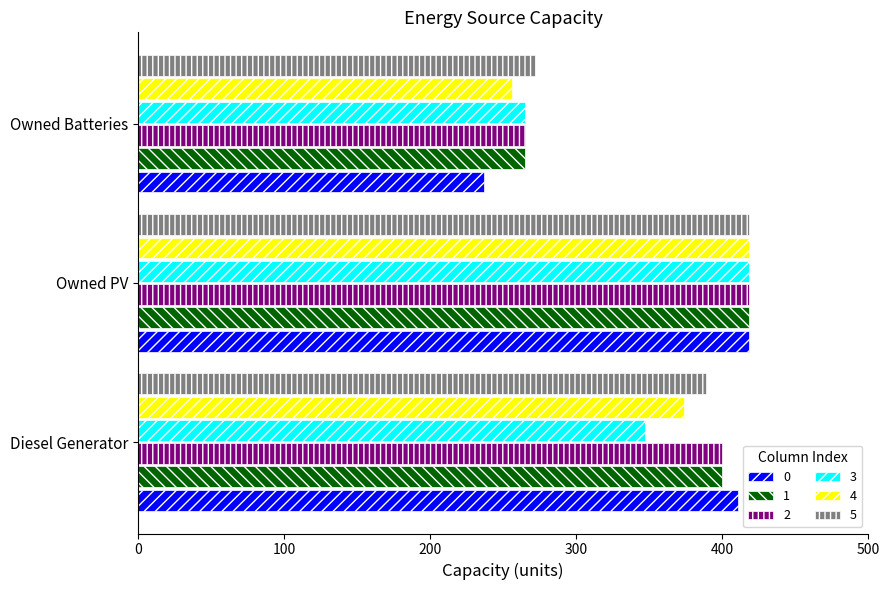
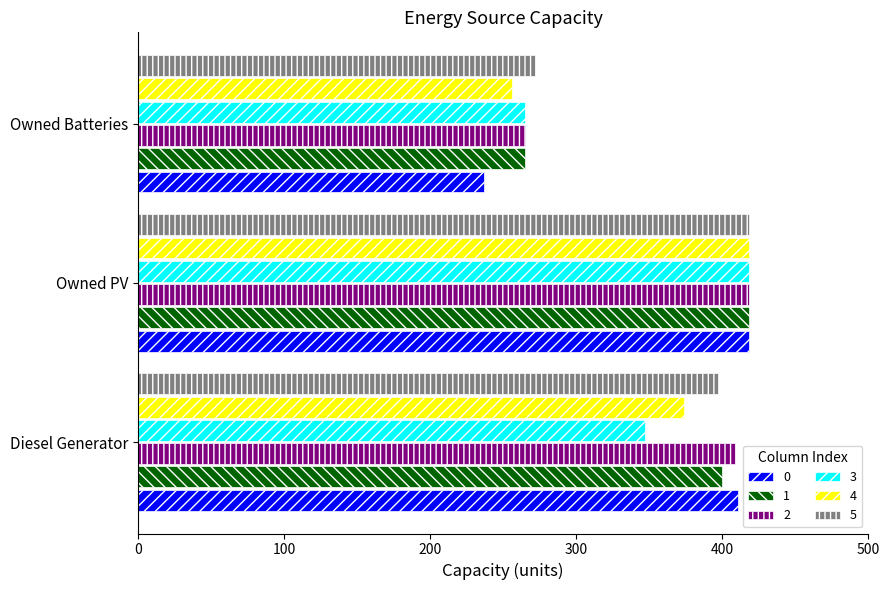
5, Diesel Generator: 389 -> 397
2, Diesel Generator: 400 -> 409
